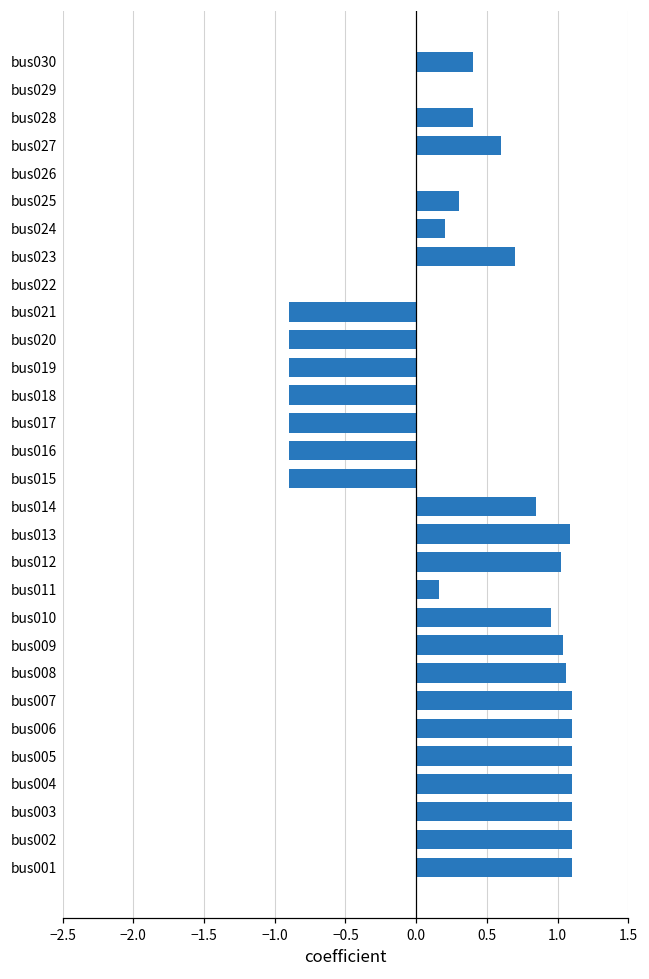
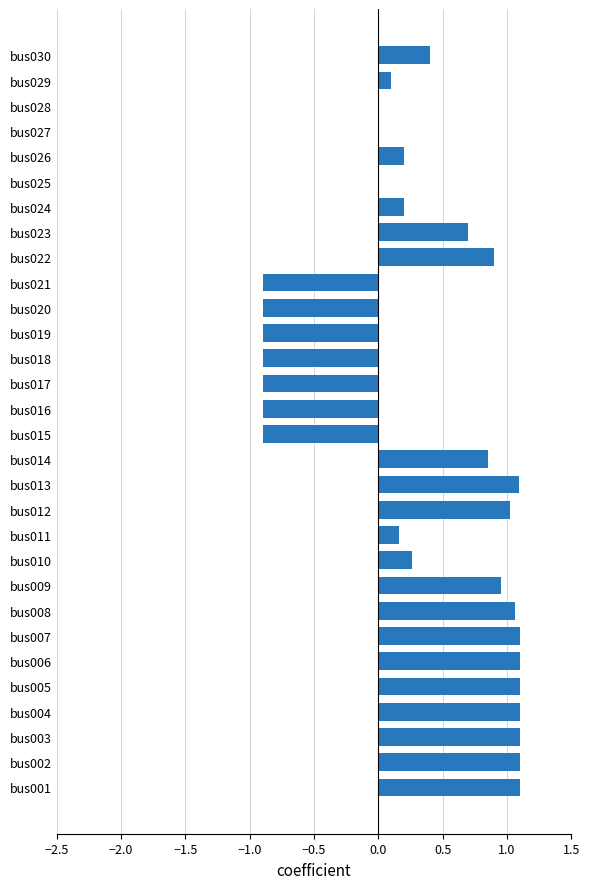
bus029: 0.0 -> 0.1
bus028: 0.4 -> 0.0
bus027: 0.6 -> 0.0
bus026: 0.0 -> 0.2
bus025: 0.3 -> 0.0
bus022: 0.0 -> 0.9
bus010: 0.95 -> 0.26
bus009: 1.04 -> 0.95
